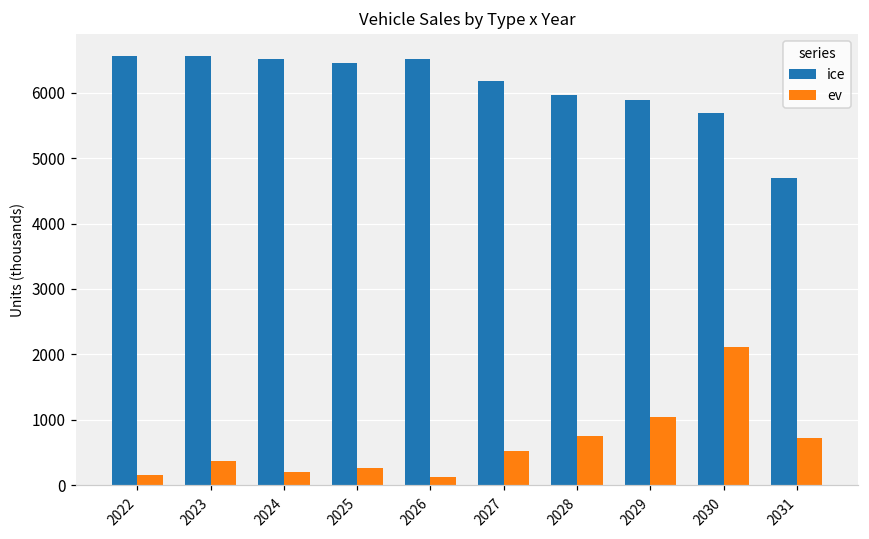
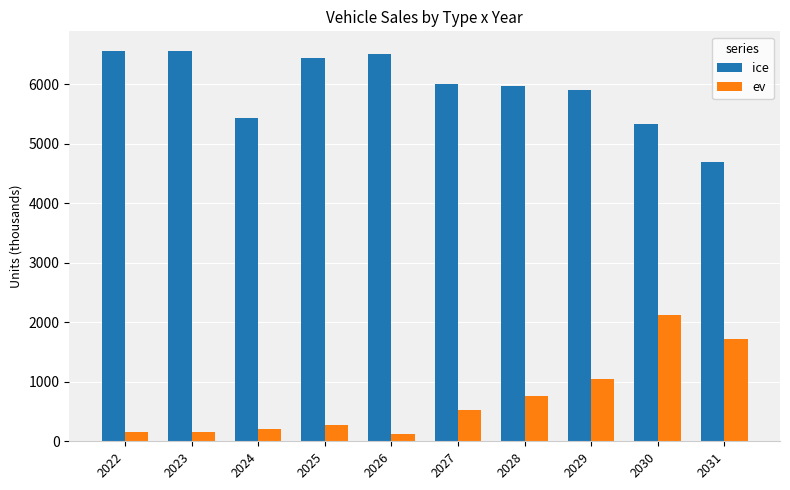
ev, 2023: 400 -> 200
ice, 2024: 6500 -> 5400
ice, 2027: 6200 -> 6000
ice, 2030: 5700 -> 5300
ev, 2031: 700 -> 1700
